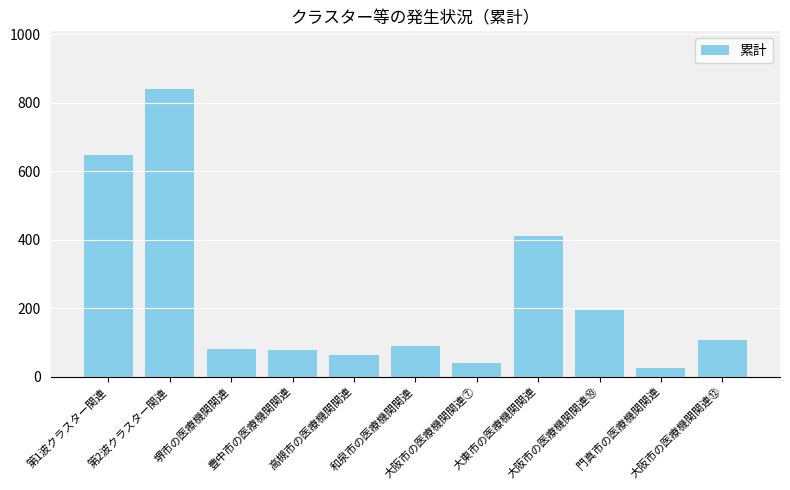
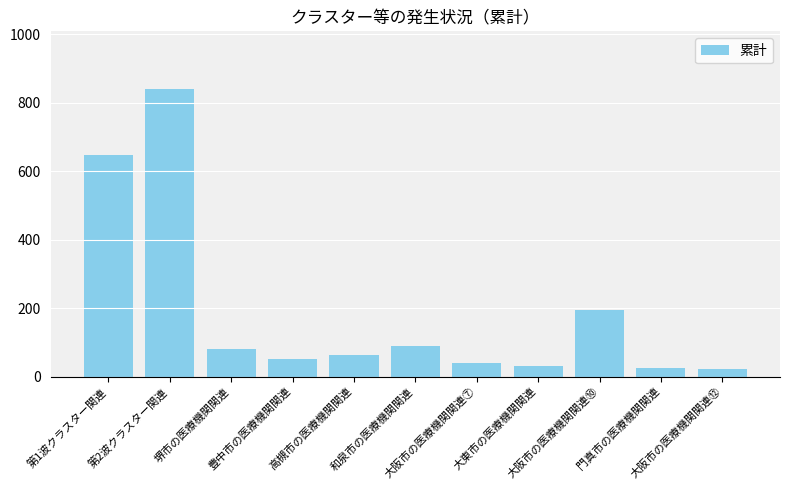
豊中市の医療機関関連: 80 -> 50
大東市の医療機関関連: 410 -> 30
大阪市の医療機関関連⑫: 110 -> 20
